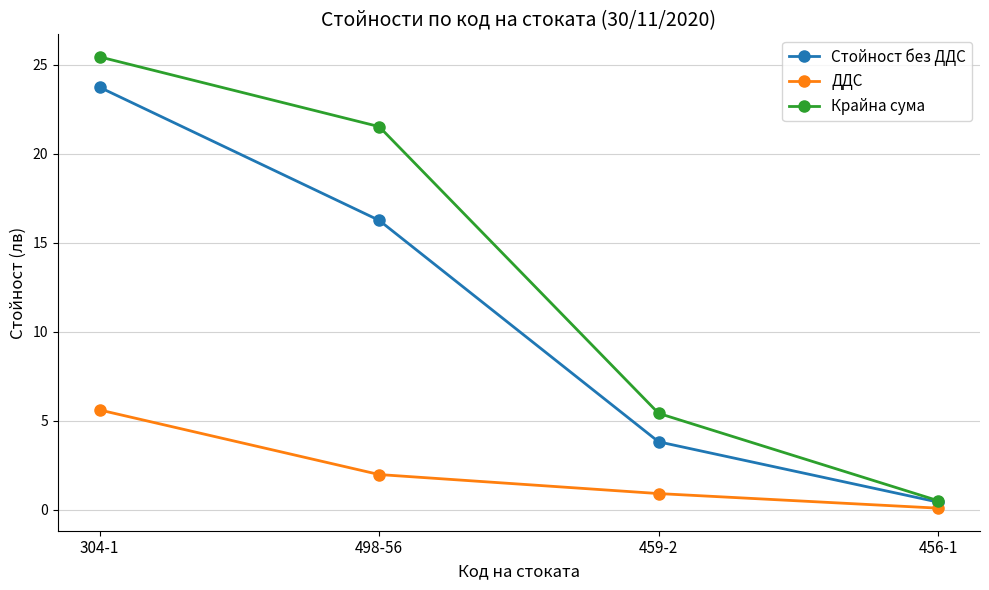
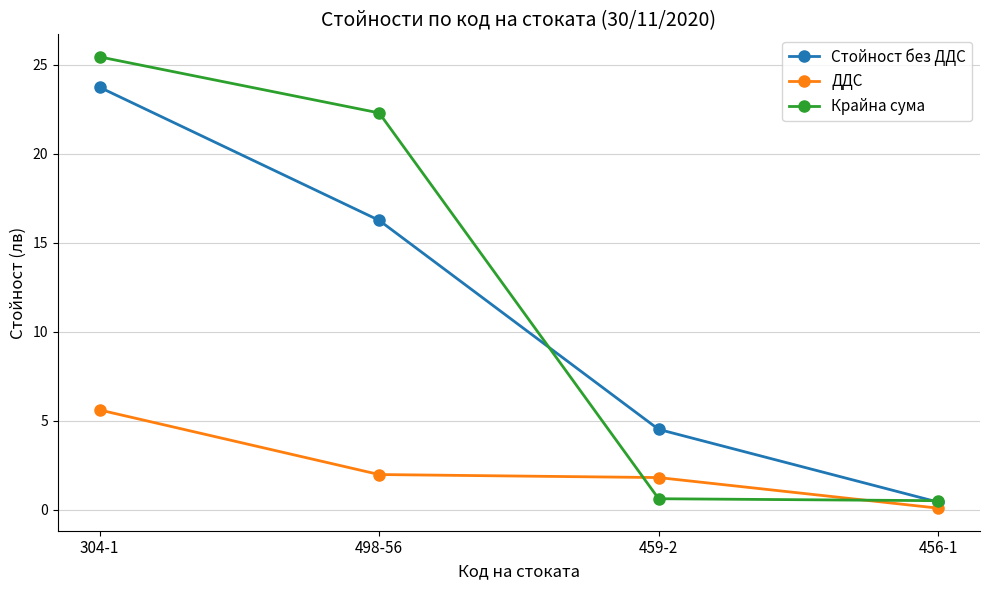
Крайна сума, 498-56: 21.5 -> 22.3
Стойност без ДДС, 459-2: 3.8 -> 4.5
ДДС, 459-2: 0.9 -> 1.8
Крайна сума, 459-2: 5.4 -> 0.6
